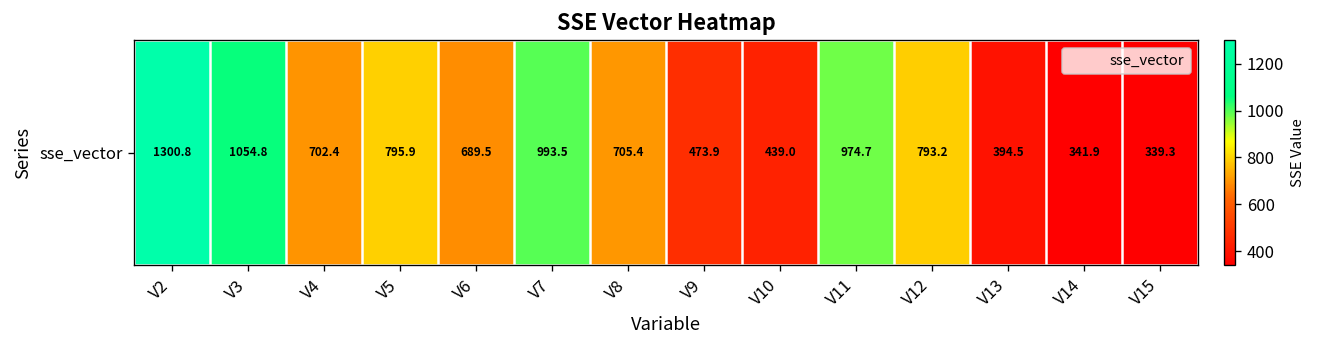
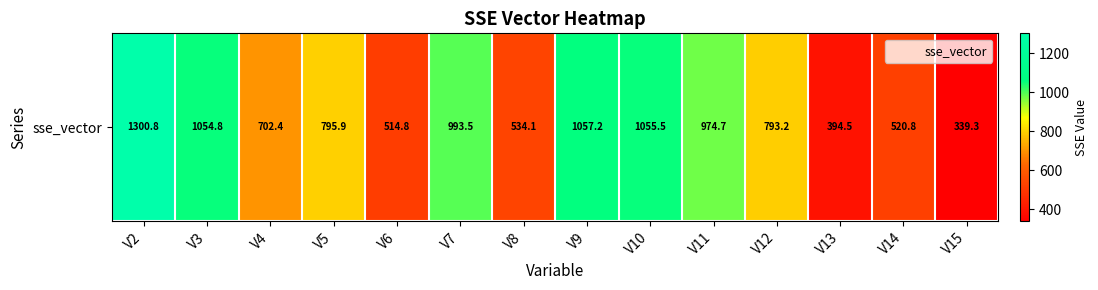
sse_vector, V6: 689.5 -> 514.8
sse_vector, V8: 705.4 -> 534.1
sse_vector, V9: 473.9 -> 1057.2
sse_vector, V10: 439.0 -> 1055.5
sse_vector, V14: 341.9 -> 520.8
